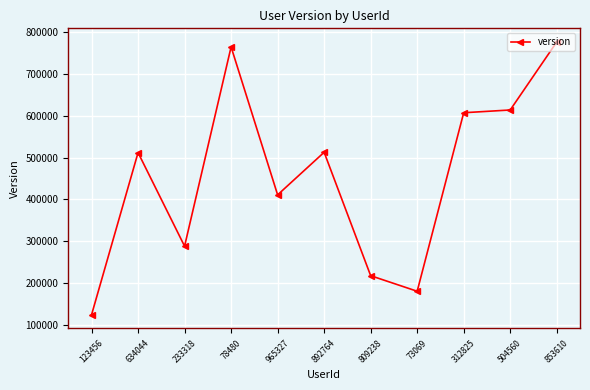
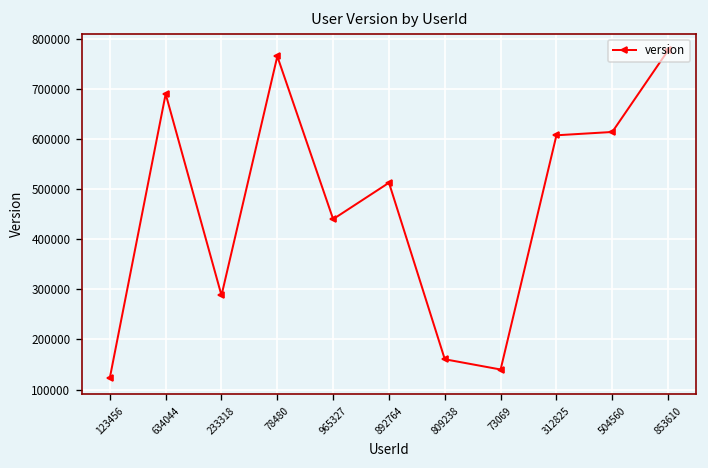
634044: 510000 -> 690000
965327: 410000 -> 440000
809238: 220000 -> 160000
73069: 180000 -> 140000
